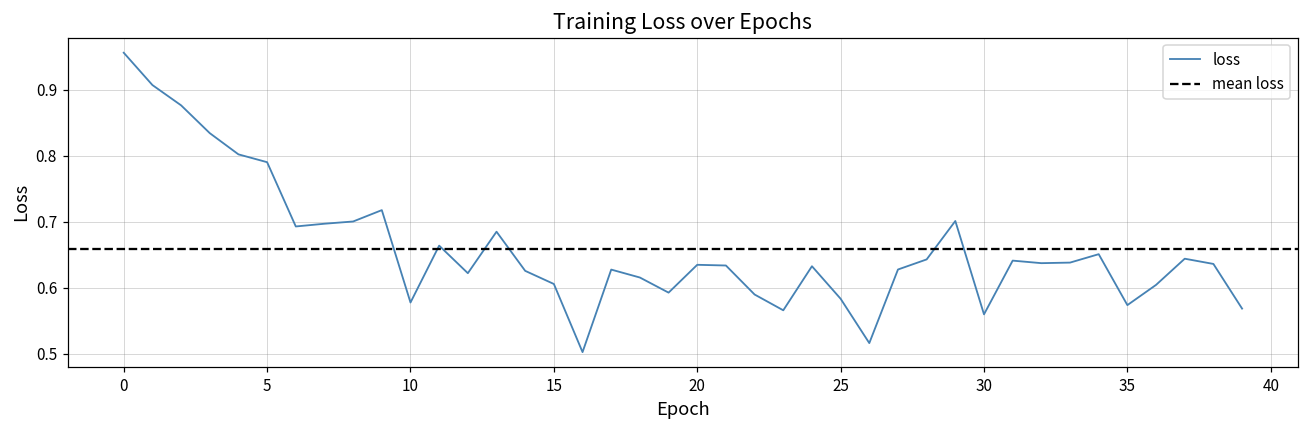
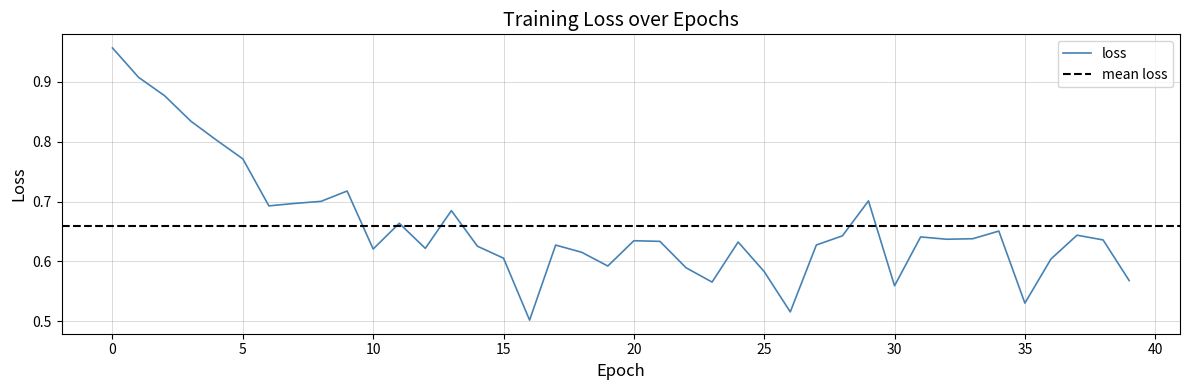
5: 0.79 -> 0.77
10: 0.58 -> 0.62
35: 0.57 -> 0.53
